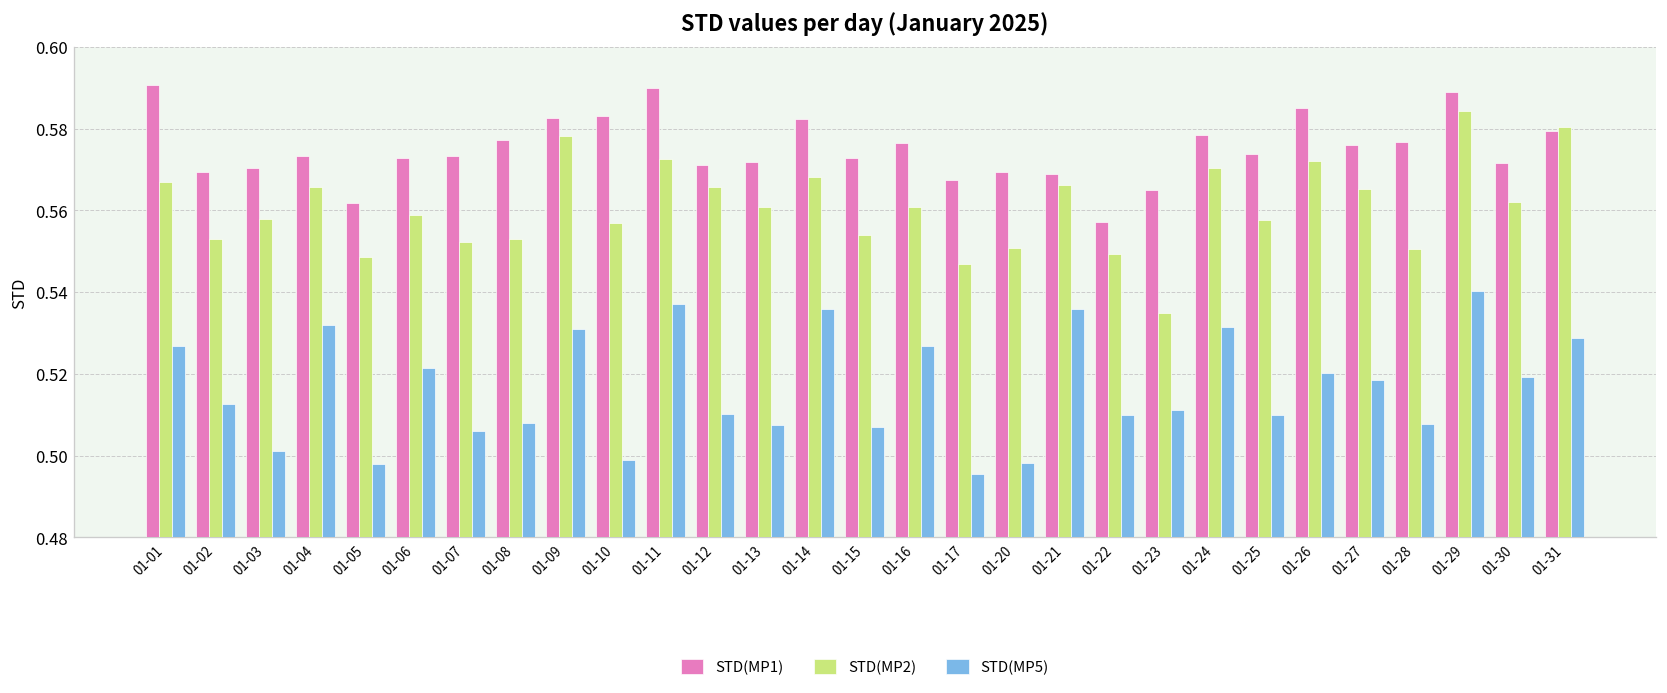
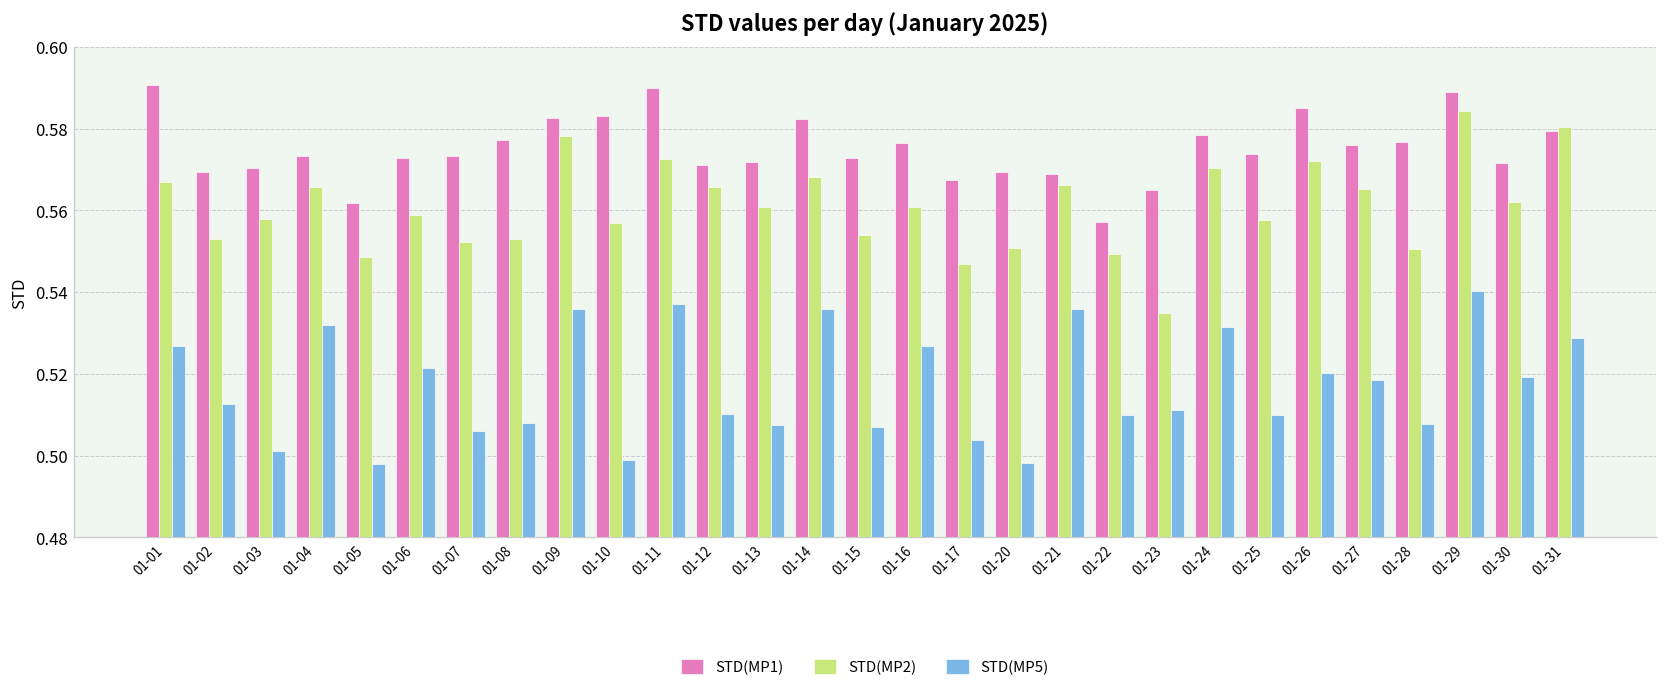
STD(MP5), 01-09: 0.531 -> 0.536
STD(MP5), 01-17: 0.496 -> 0.504
